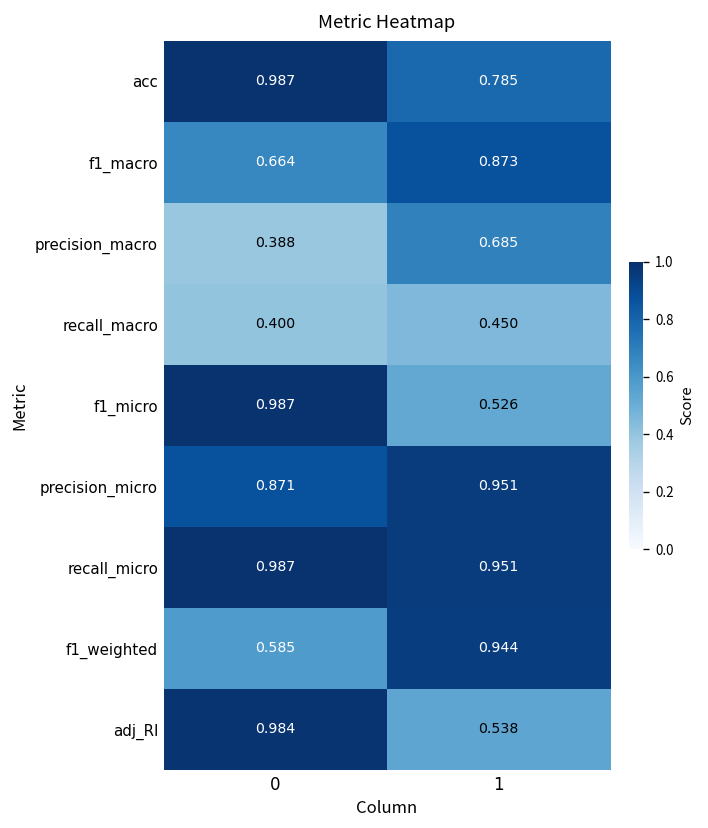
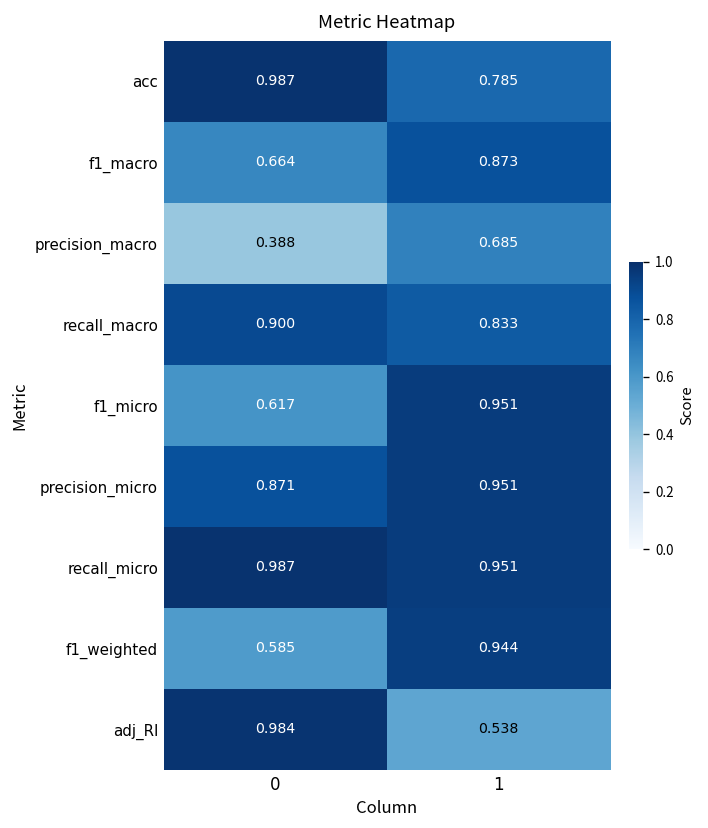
recall_macro, 0: 0.400 -> 0.900
recall_macro, 1: 0.450 -> 0.833
f1_micro, 0: 0.987 -> 0.617
f1_micro, 1: 0.526 -> 0.951
